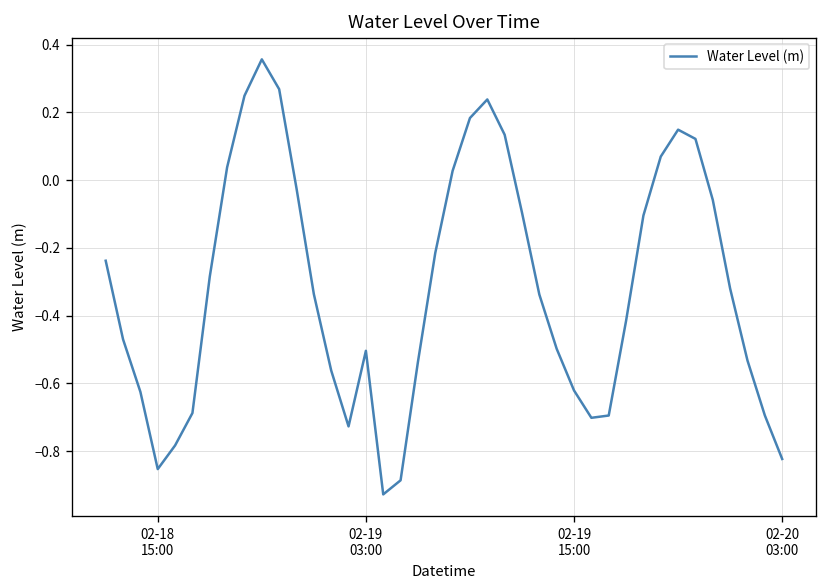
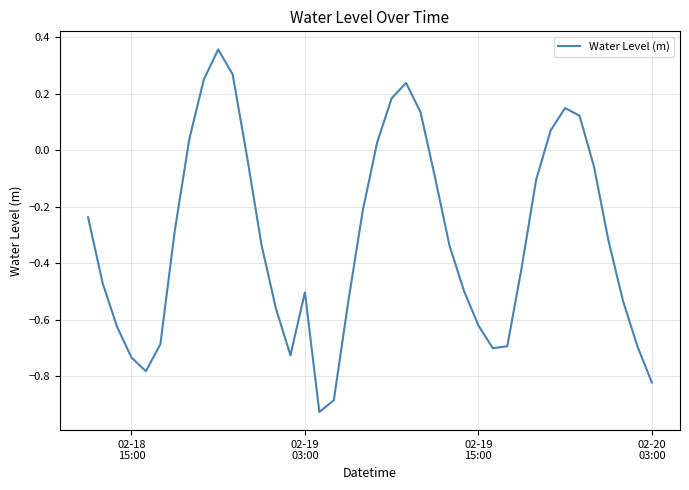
02-18 15:00: -0.85 -> -0.73
